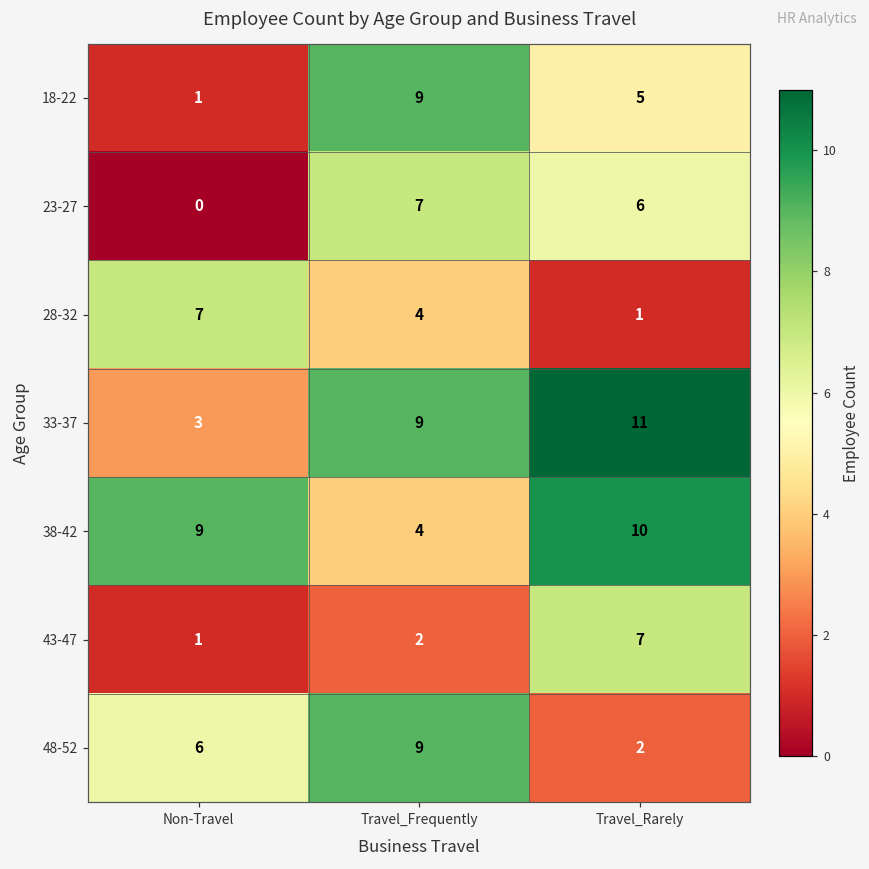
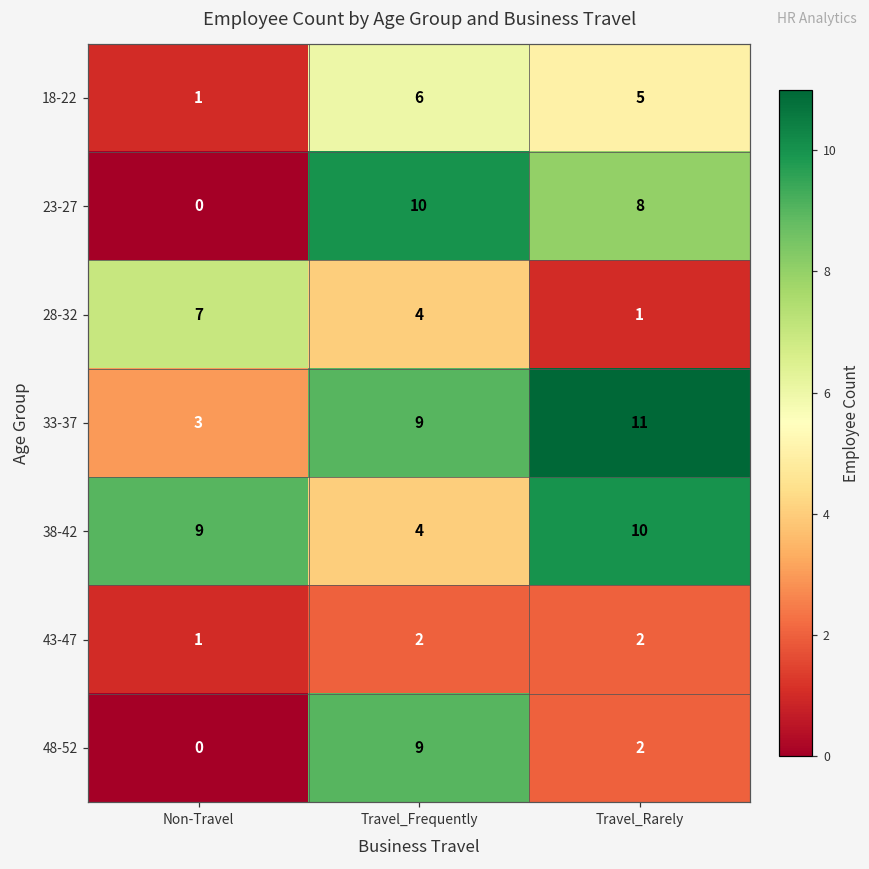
18-22, Travel_Frequently: 9 -> 6
23-27, Travel_Frequently: 7 -> 10
23-27, Travel_Rarely: 6 -> 8
43-47, Travel_Rarely: 7 -> 2
48-52, Non-Travel: 6 -> 0
